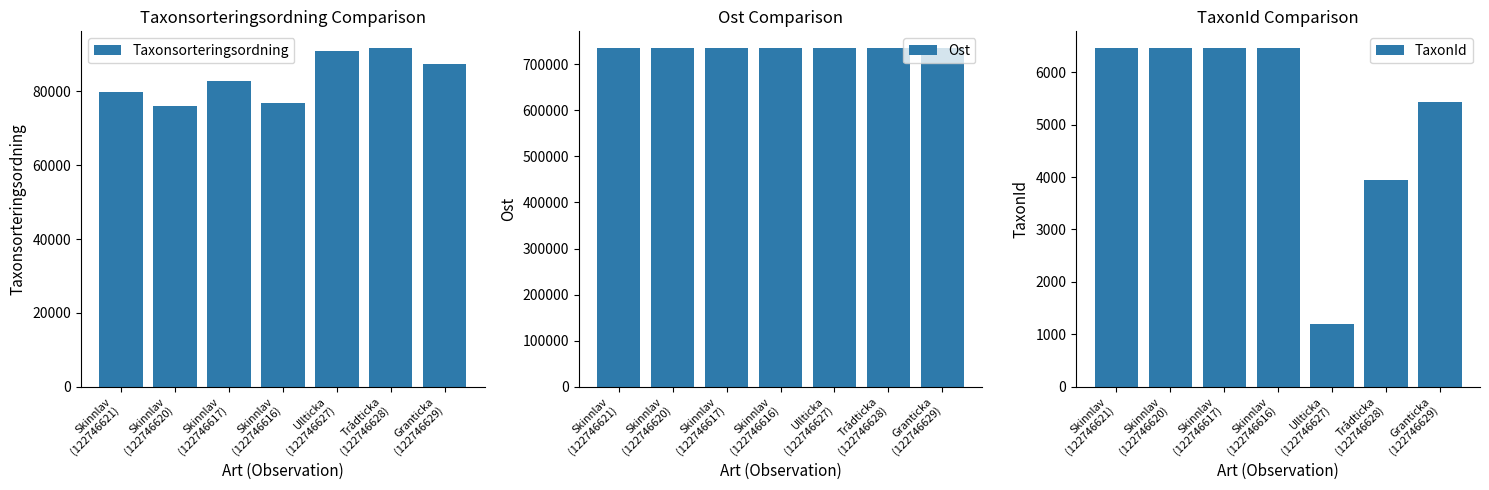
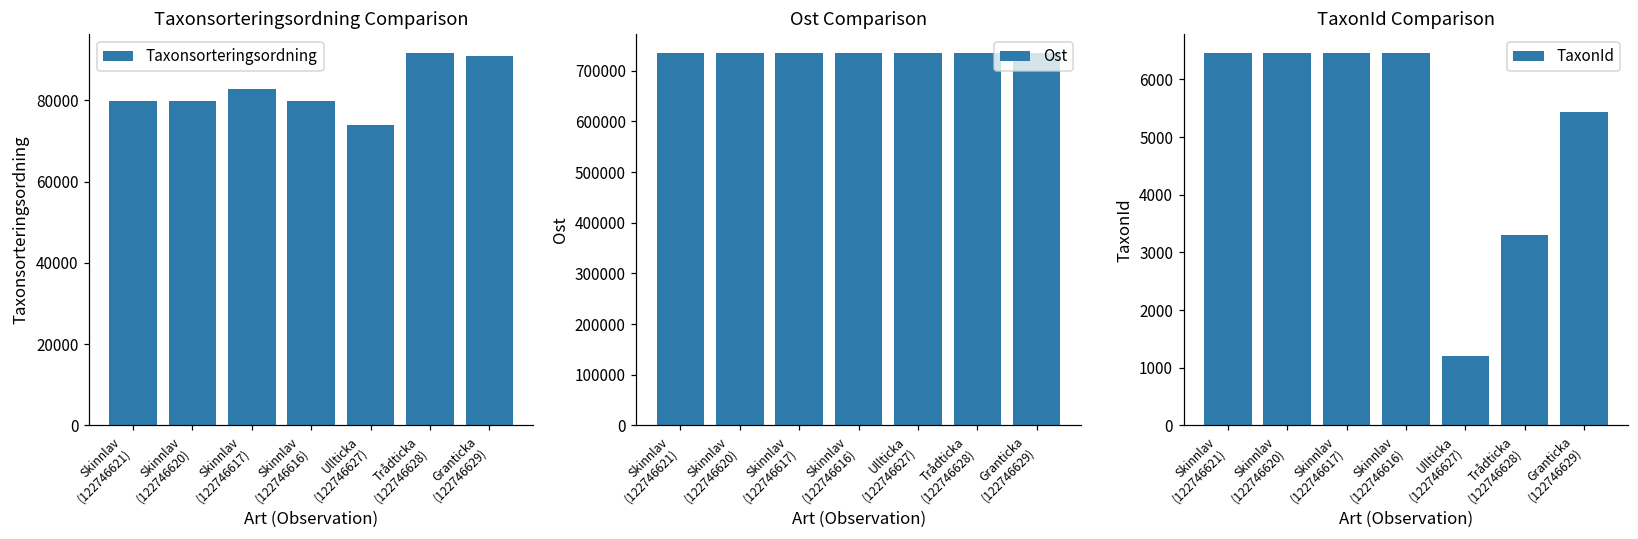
Taxonsorteringsordning Comparison, Skinnlav (122746620): 76000 -> 80000
Taxonsorteringsordning Comparison, Skinnlav (122746616): 77000 -> 80000
Taxonsorteringsordning Comparison, Ullticka (122746627): 91000 -> 74000
Taxonsorteringsordning Comparison, Granticka (122746629): 87000 -> 91000
TaxonId Comparison, Trådticka (122746628): 3900 -> 3300
